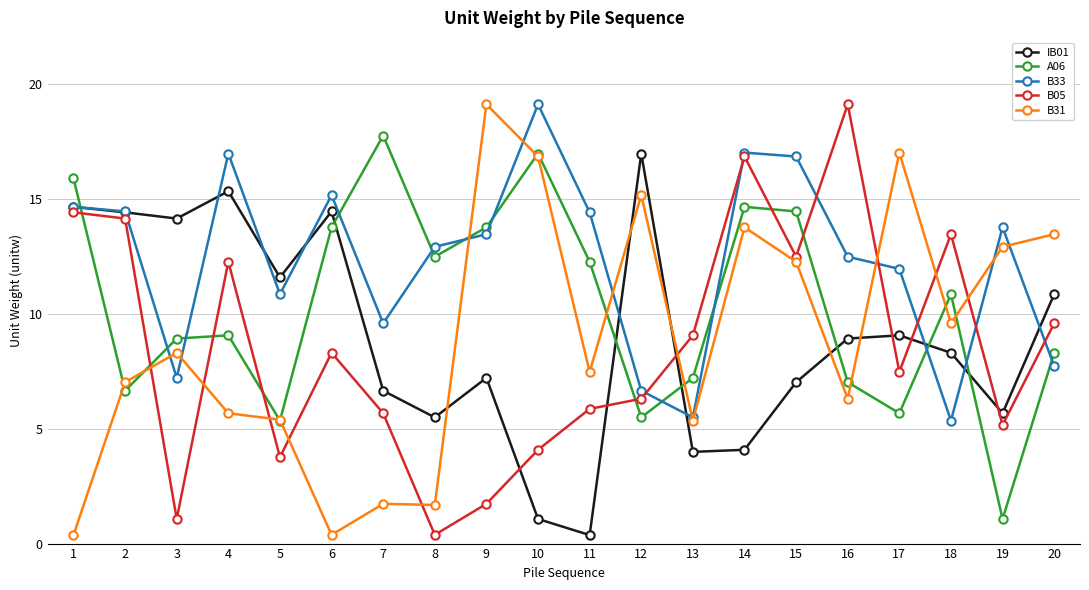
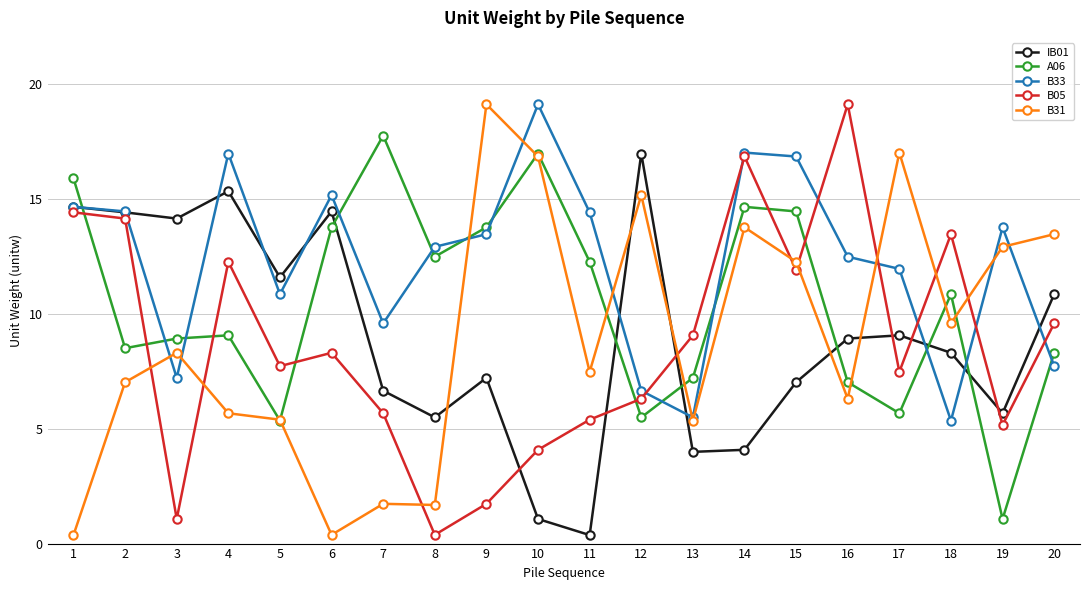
A06, 2: 6.7 -> 8.5
B05, 5: 3.8 -> 7.7
B05, 11: 5.9 -> 5.4
B05, 15: 12.5 -> 11.9
